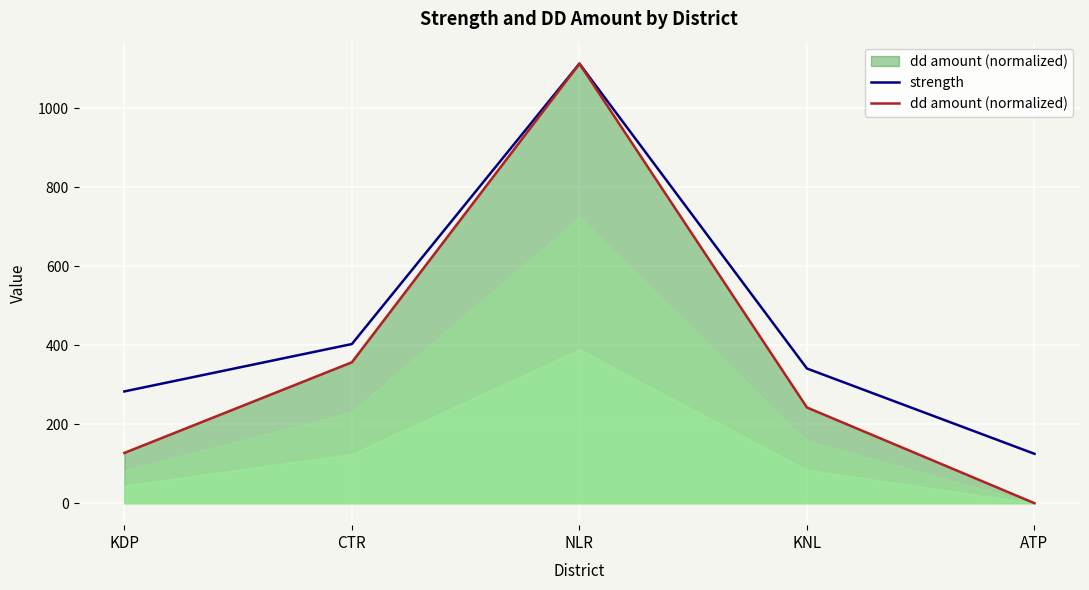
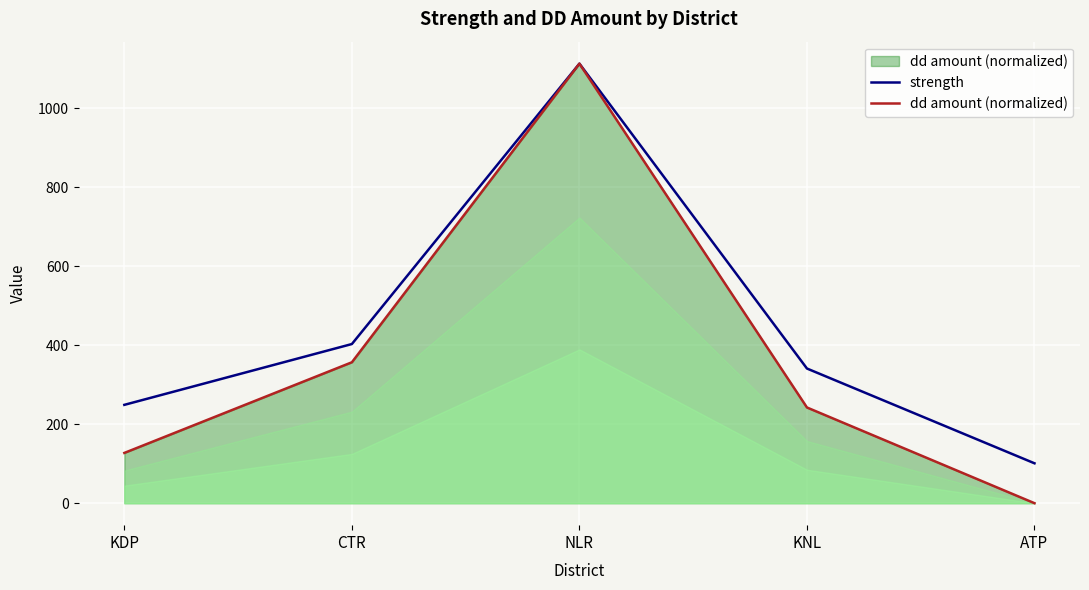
strength, KDP: 280 -> 250
strength, ATP: 130 -> 100
